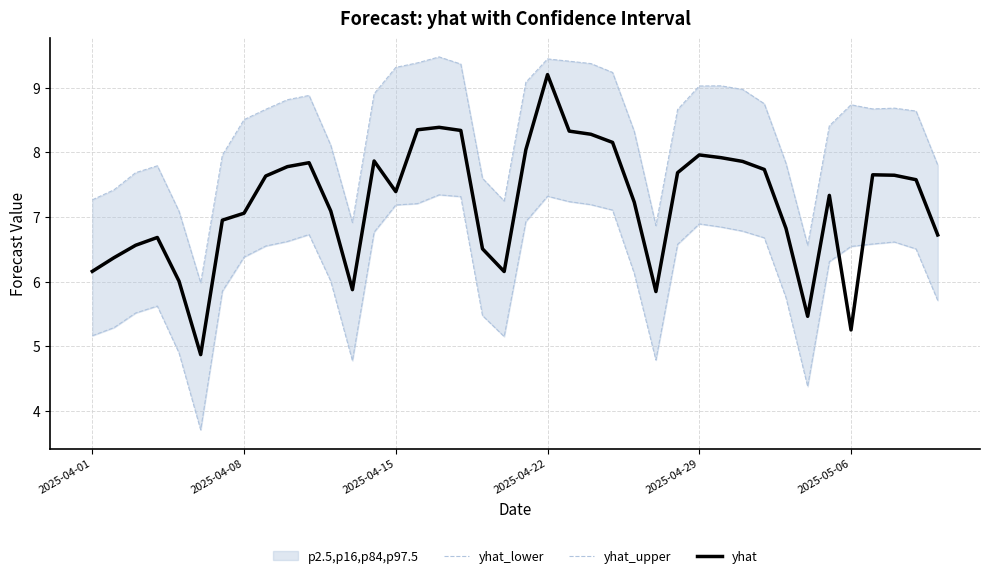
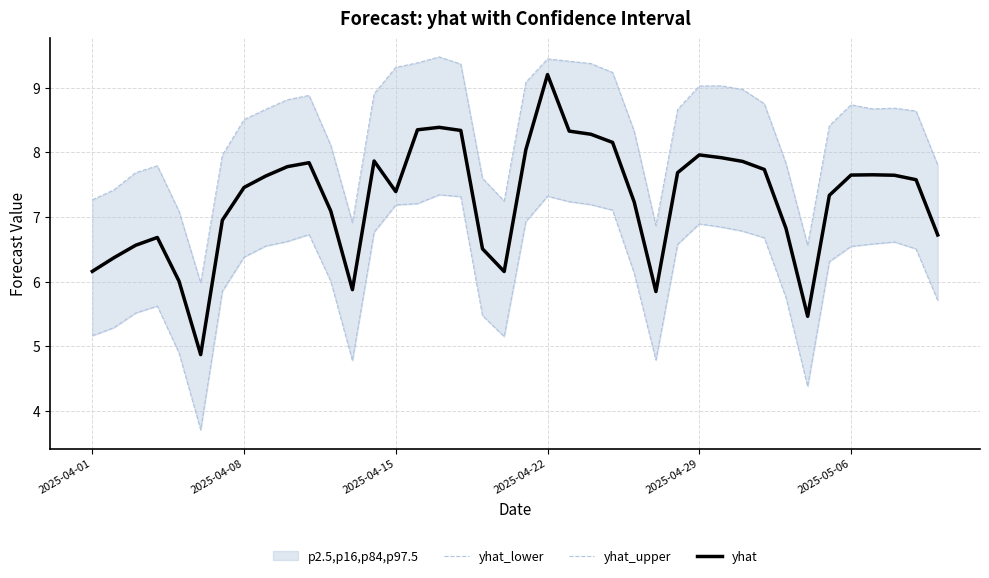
yhat, 2025-04-08: 7.1 -> 7.5
yhat, 2025-05-06: 5.3 -> 7.6
